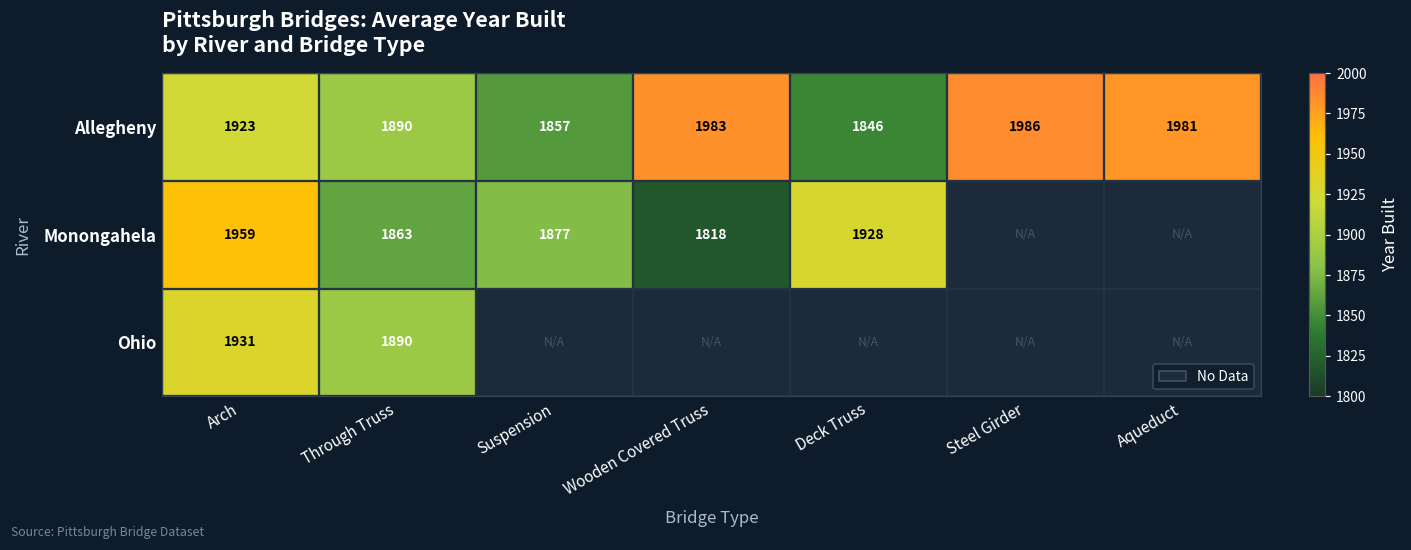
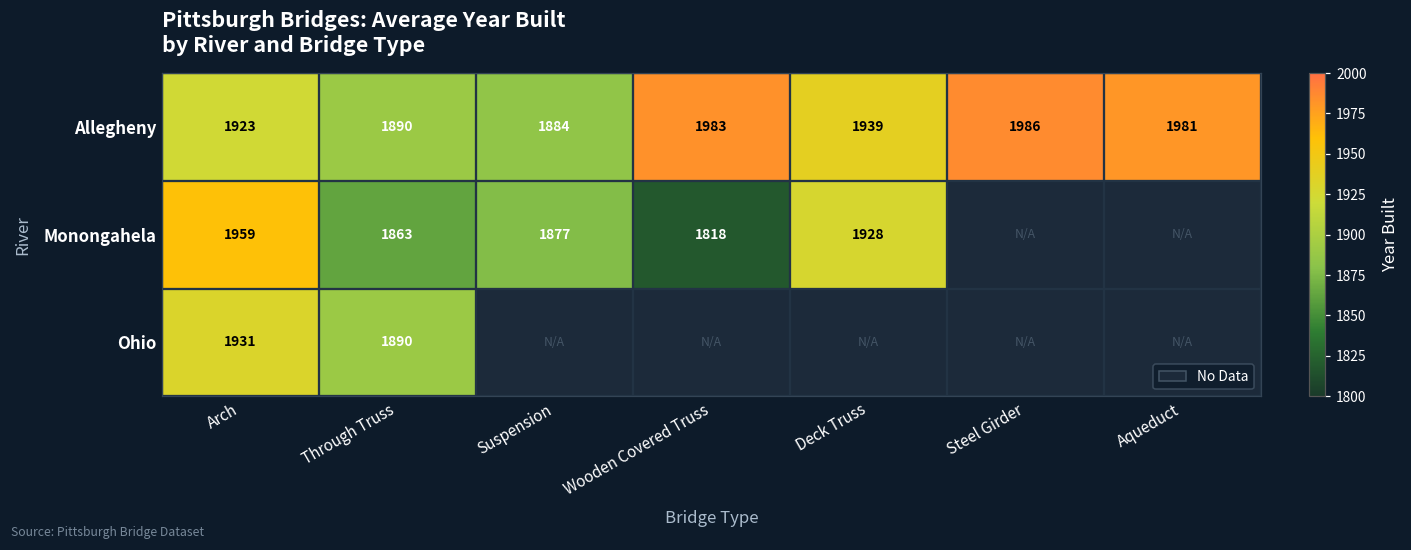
Allegheny, Suspension: 1857 -> 1884
Allegheny, Deck Truss: 1846 -> 1939
